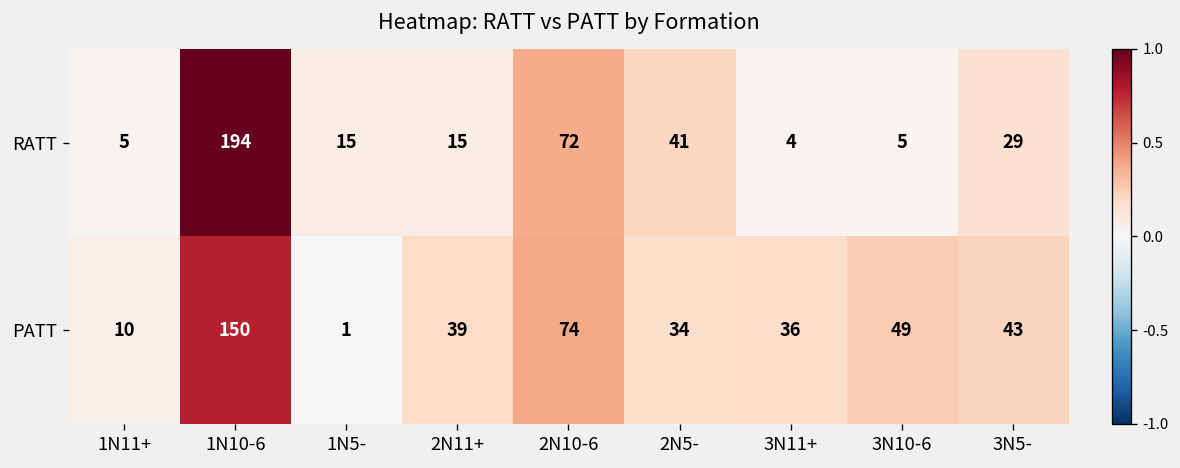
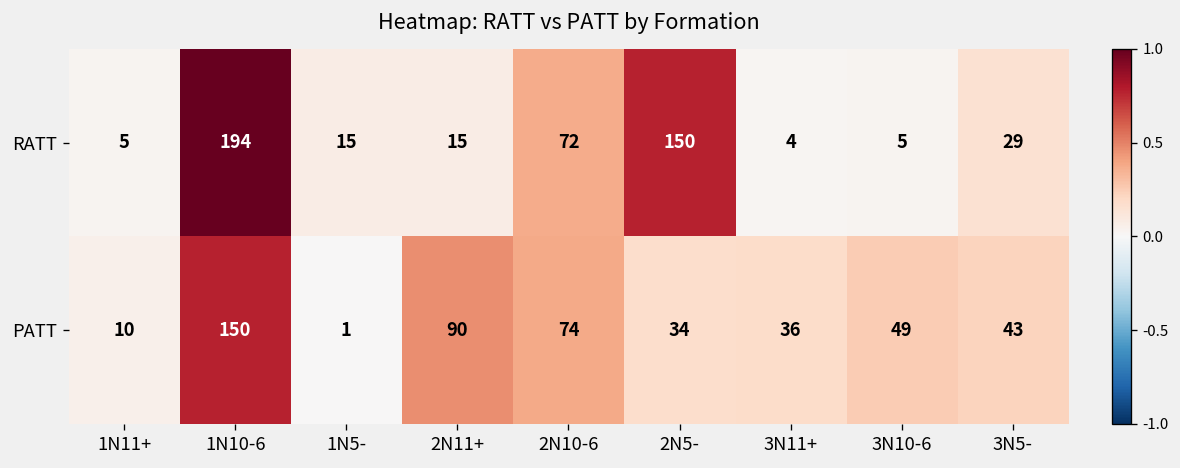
RATT, 2N5-: 41 -> 150
PATT, 2N11+: 39 -> 90
